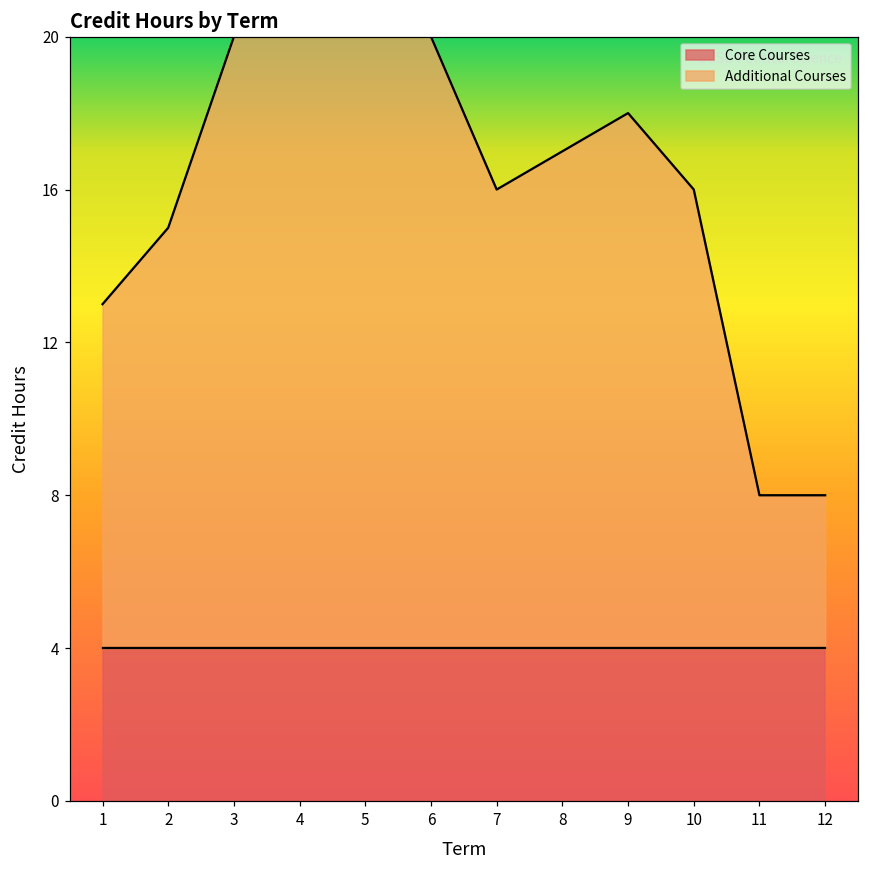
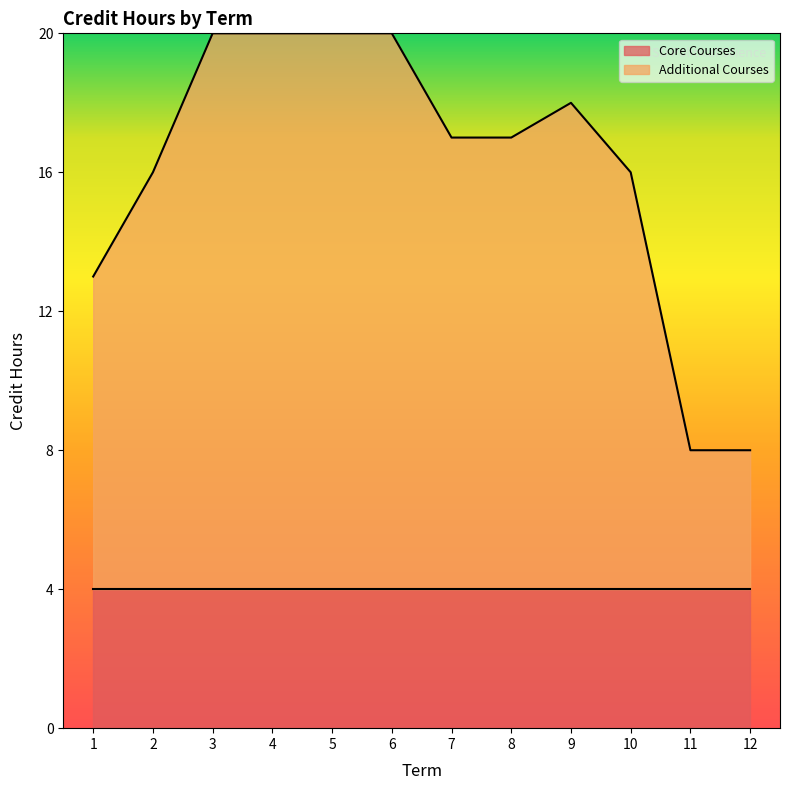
Additional Courses, 2: 15.0 -> 16.0
Additional Courses, 7: 16.0 -> 17.0
